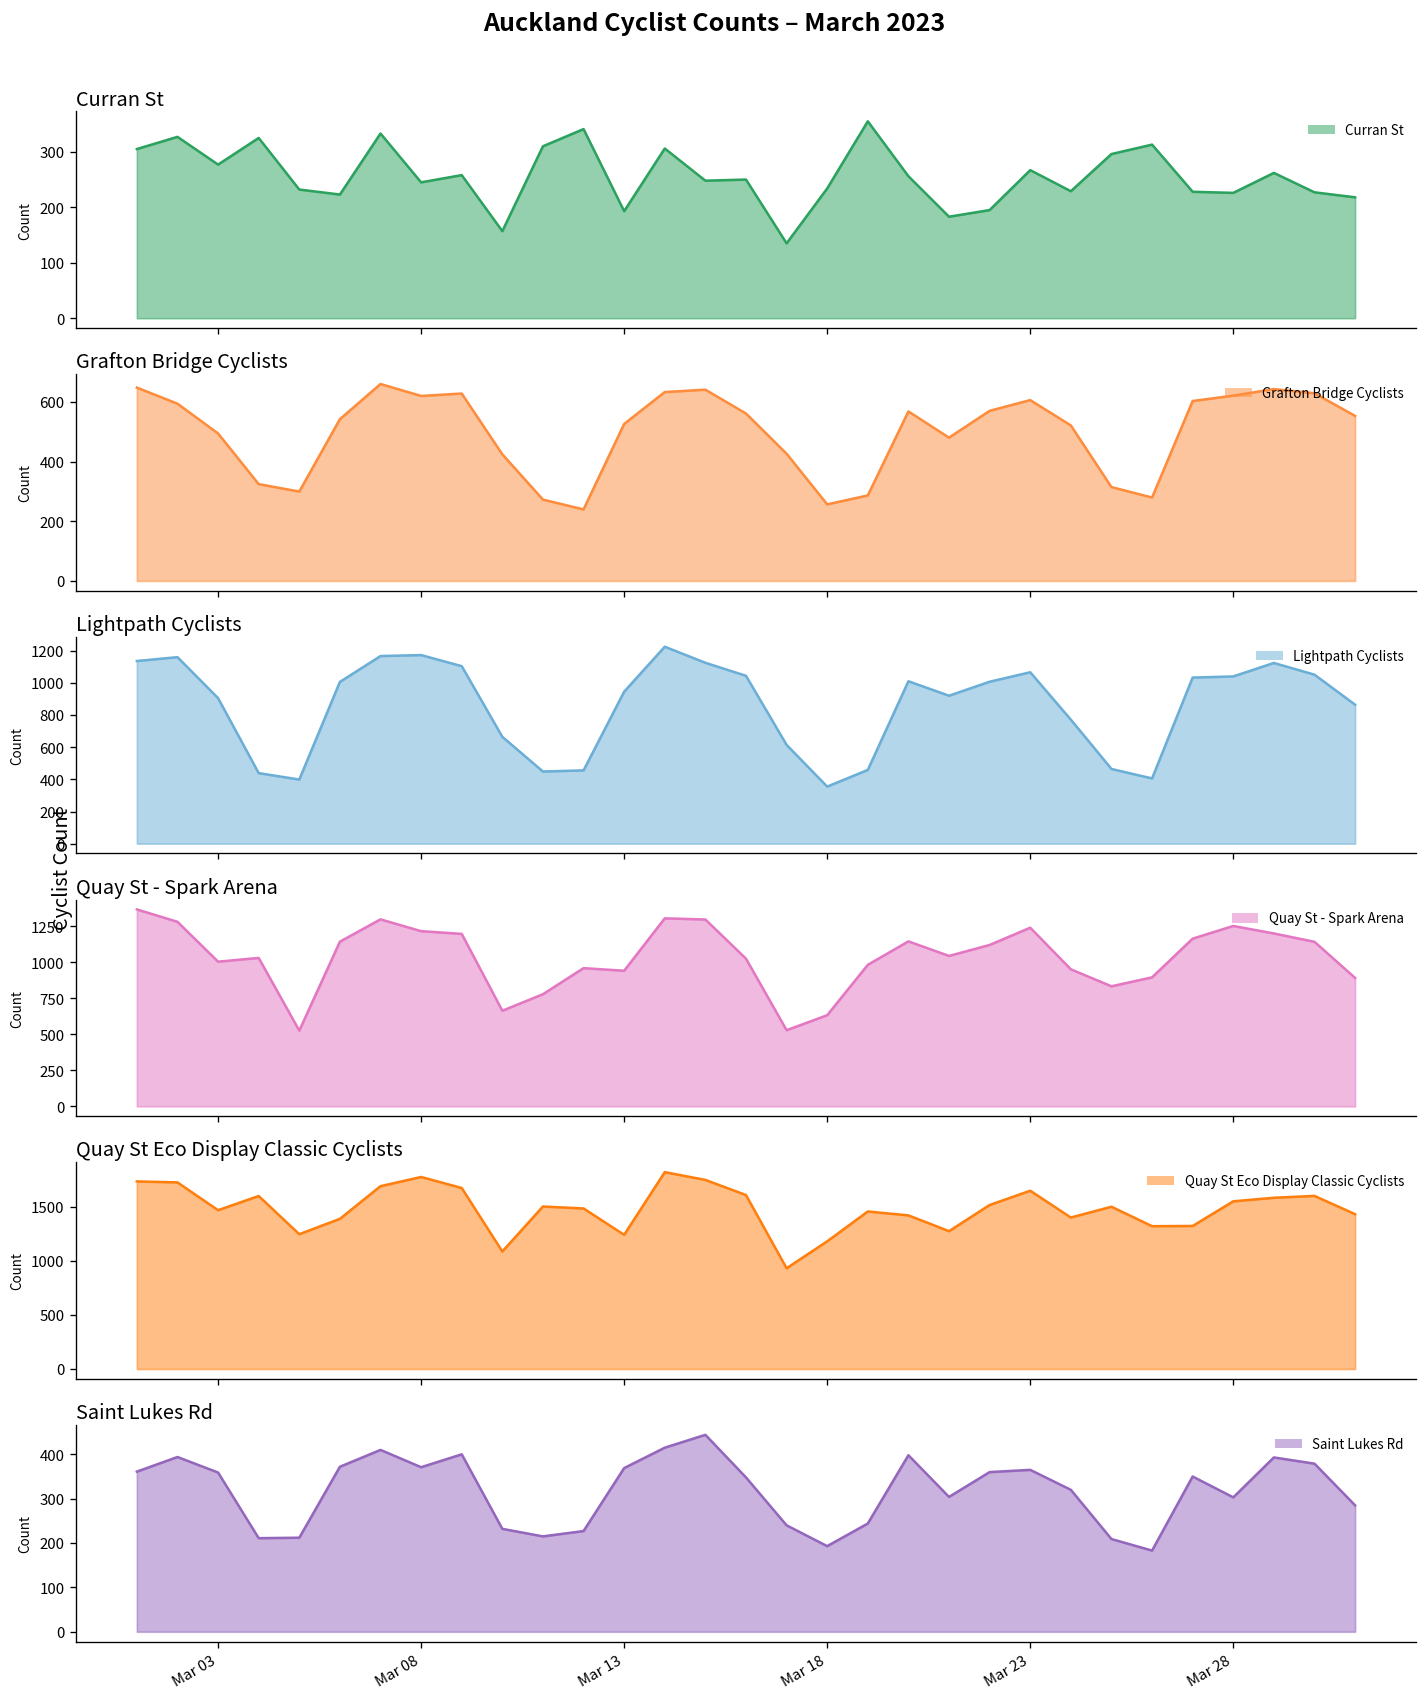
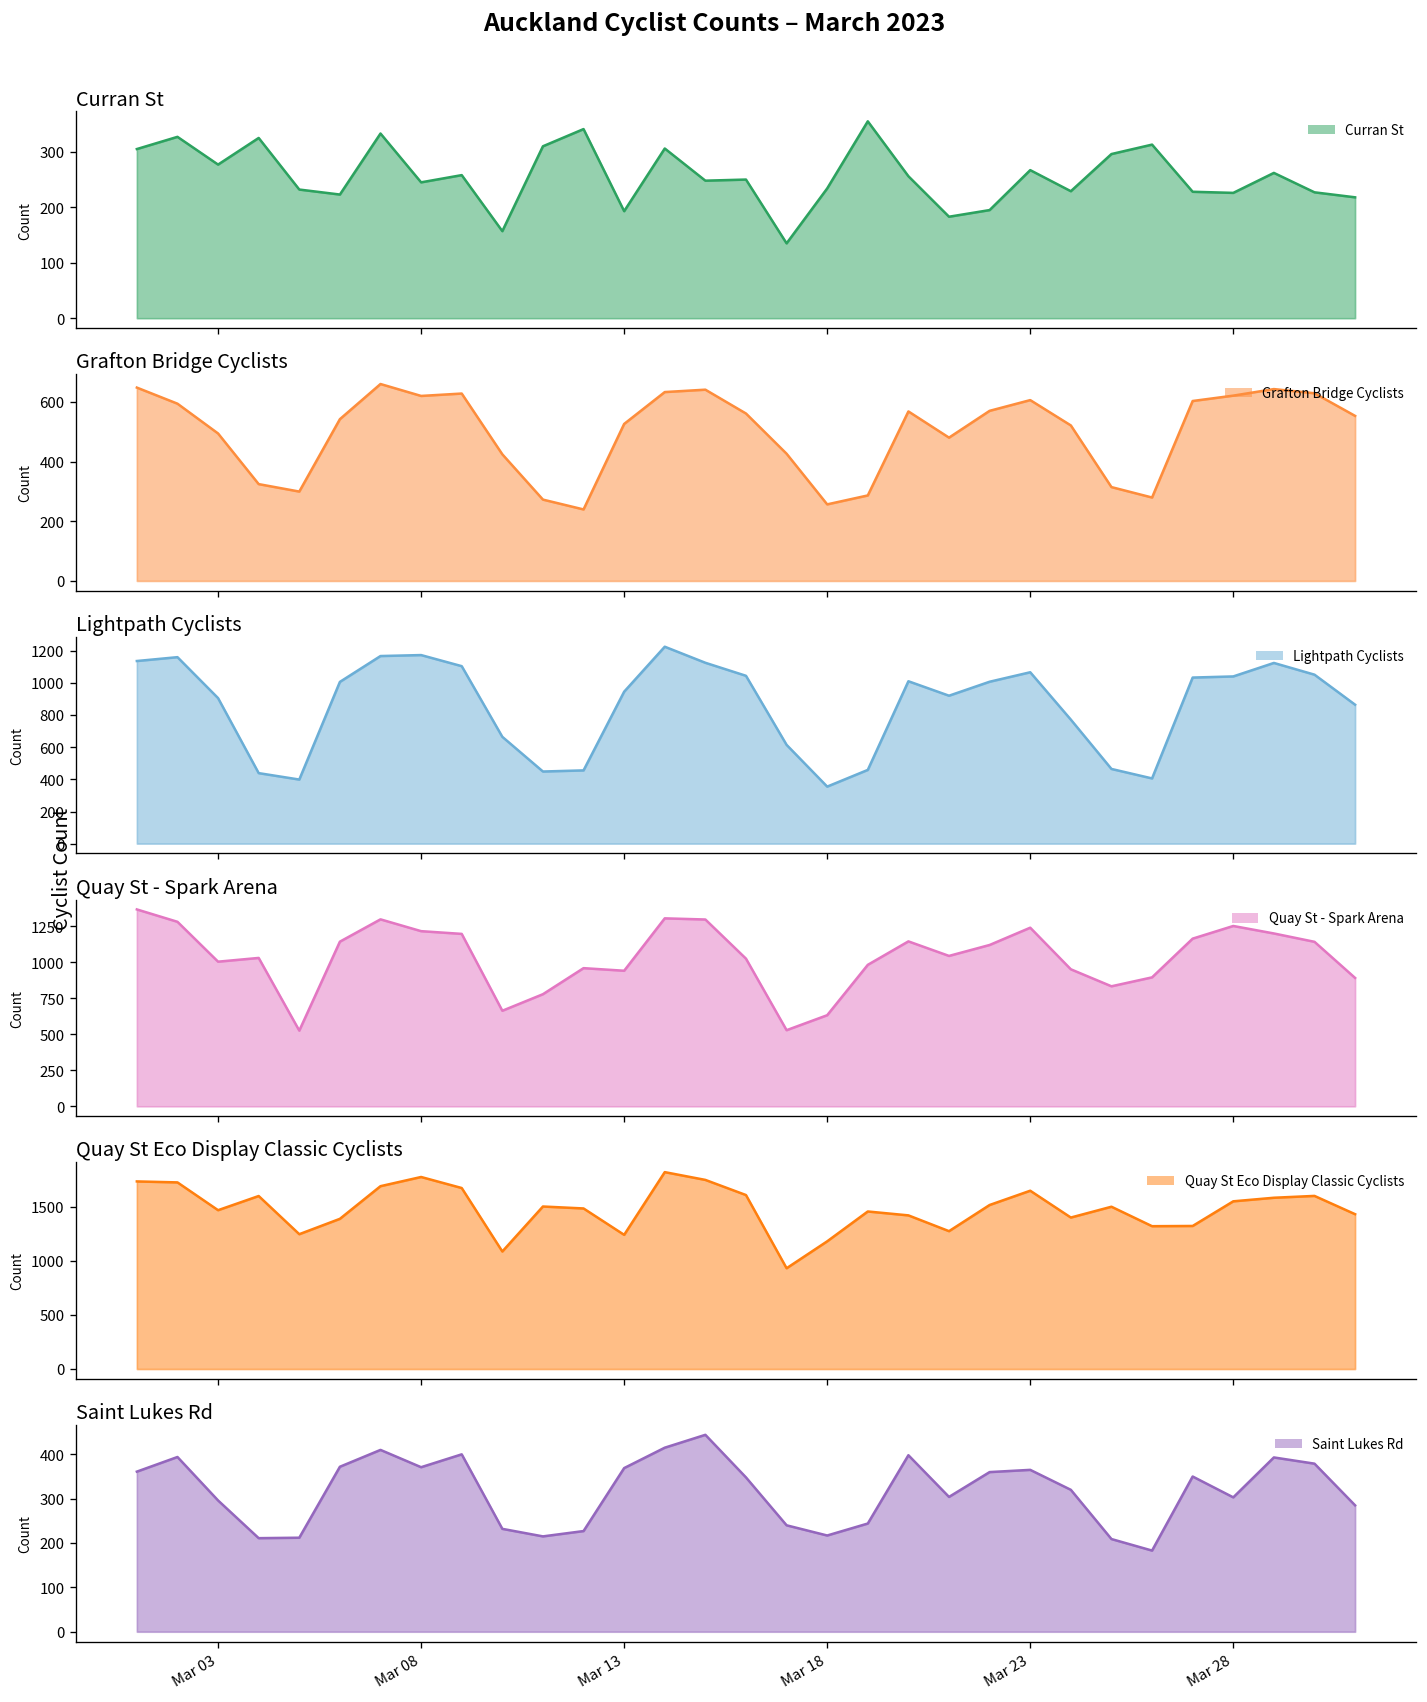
Saint Lukes Rd, Mar 03: 360 -> 300
Saint Lukes Rd, Mar 18: 190 -> 220
